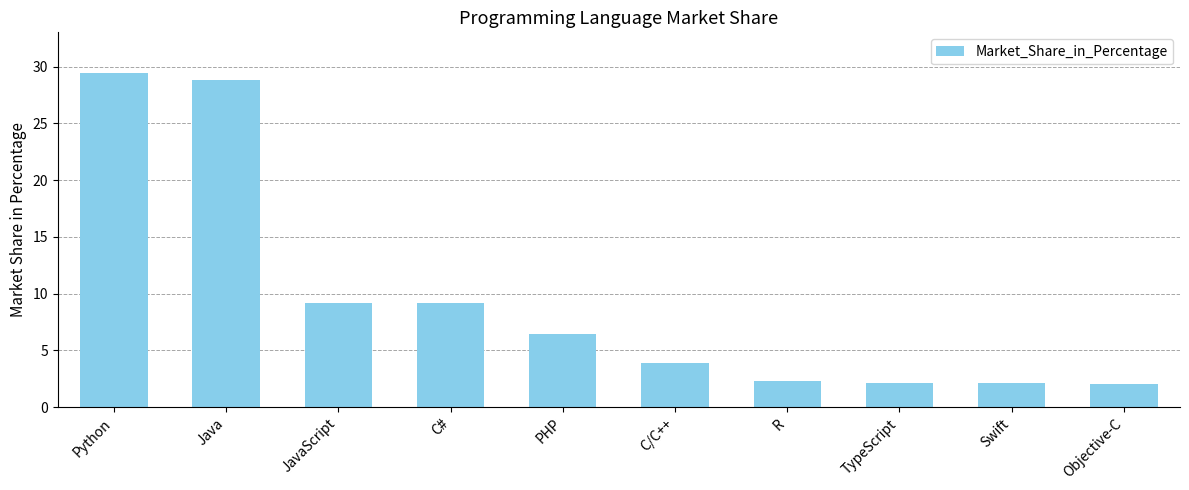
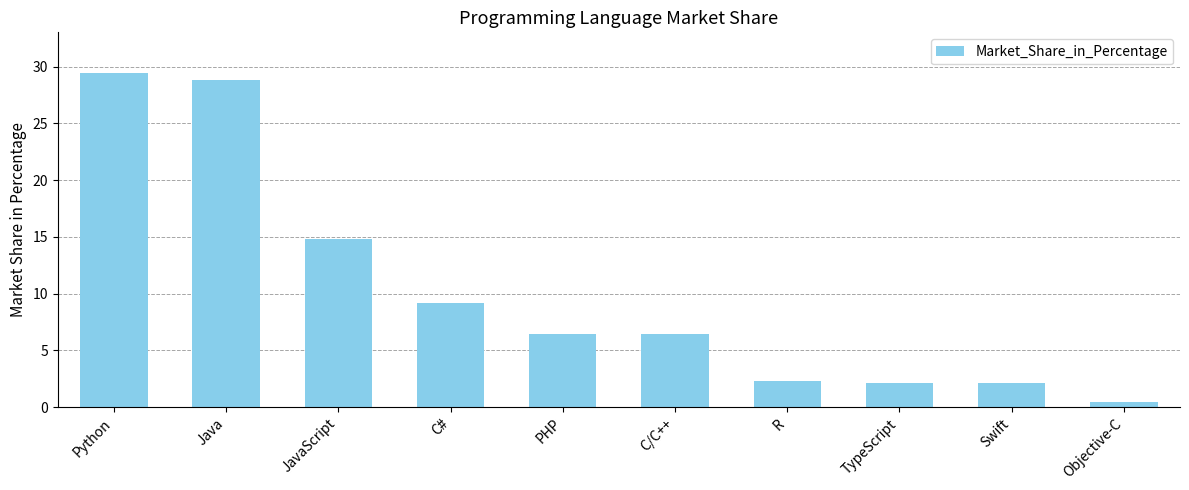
JavaScript: 9.1 -> 14.9
C/C++: 3.9 -> 6.5
Objective-C: 2.1 -> 0.5
